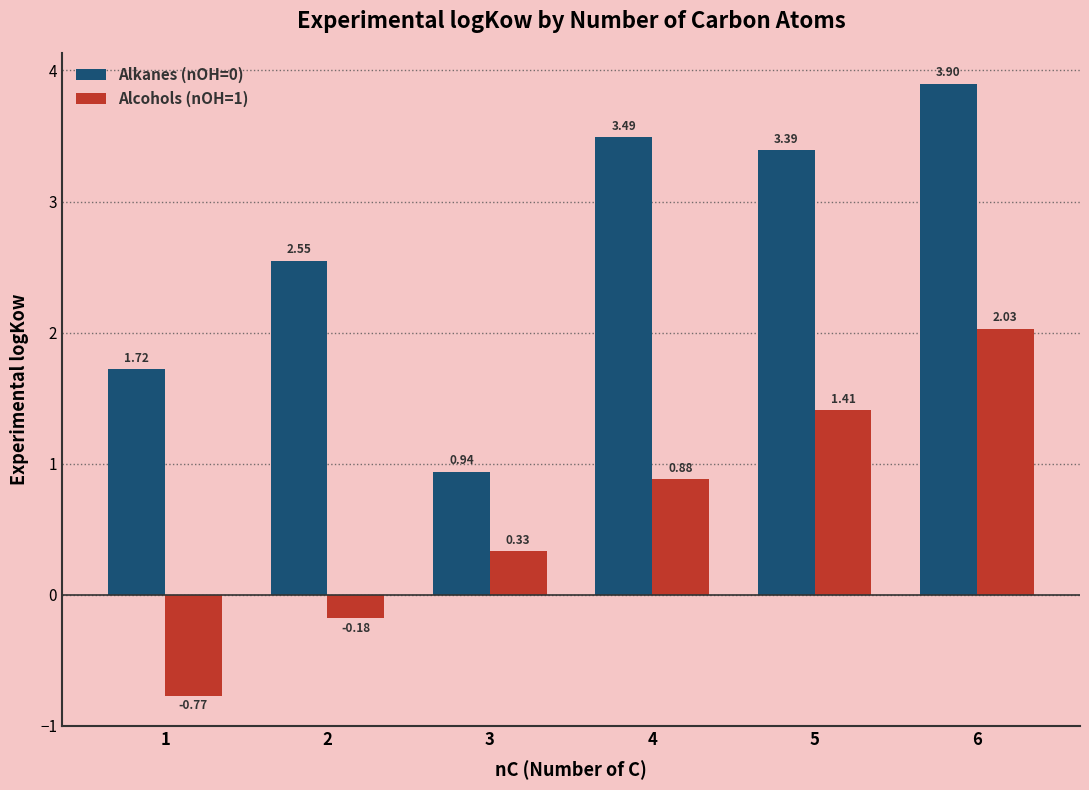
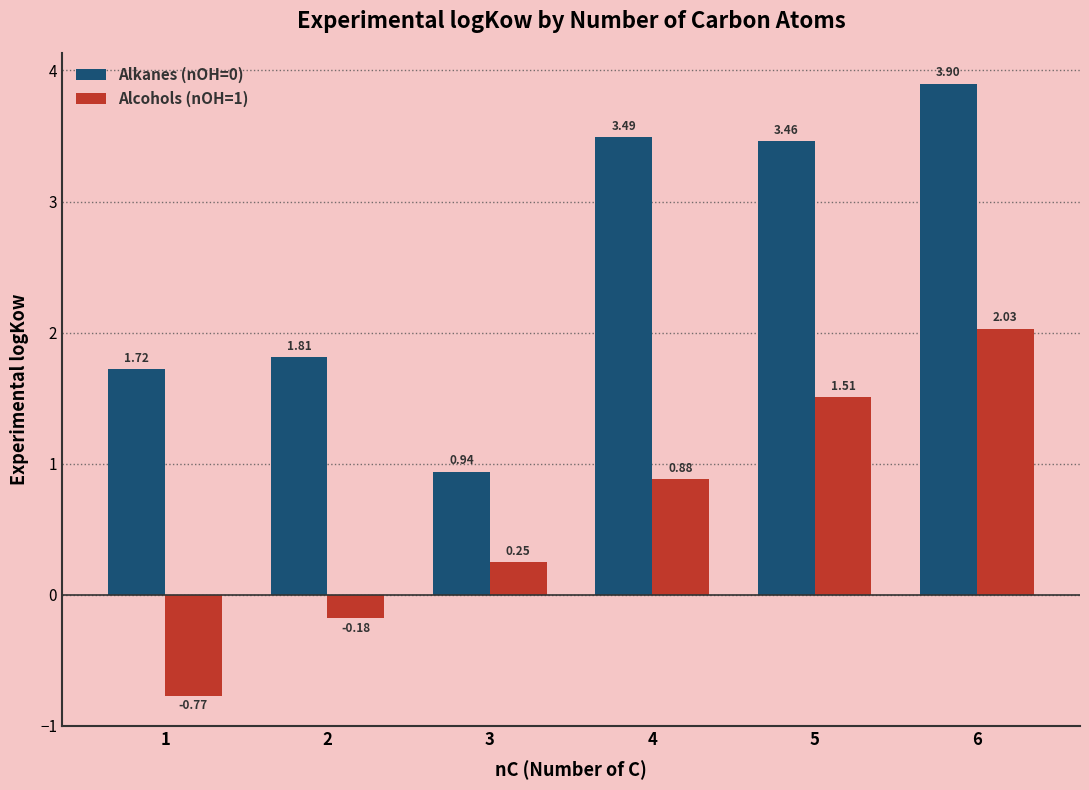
Alkanes (nOH=0), 2: 2.55 -> 1.81
Alcohols (nOH=1), 3: 0.33 -> 0.25
Alkanes (nOH=0), 5: 3.39 -> 3.46
Alcohols (nOH=1), 5: 1.41 -> 1.51
